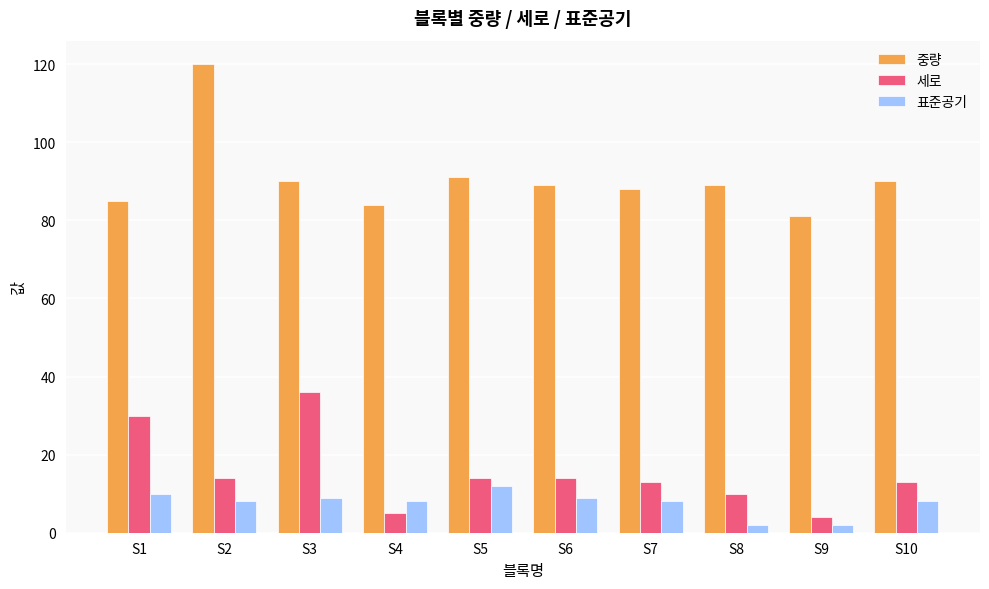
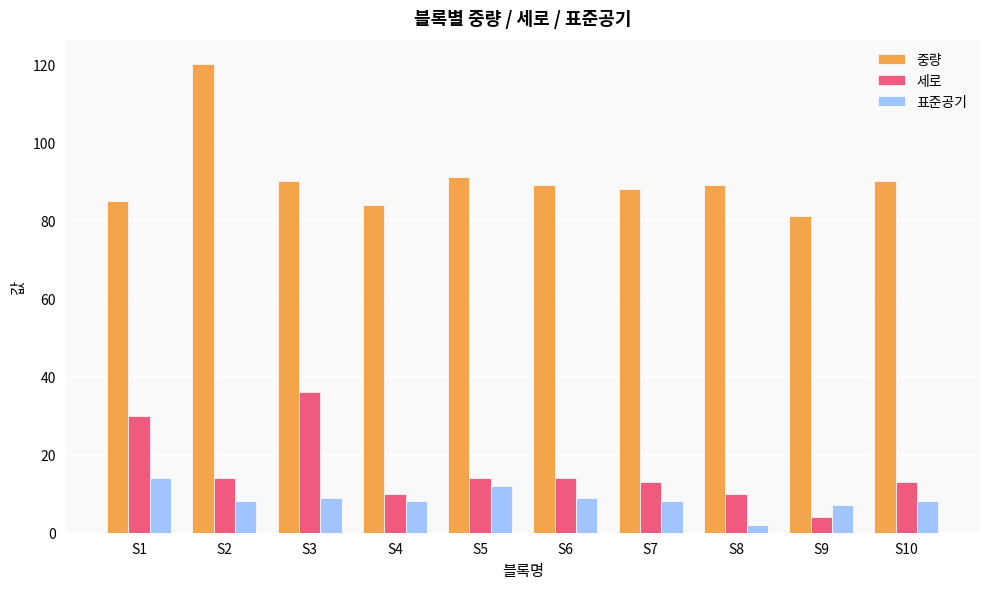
표준공기, S1: 10 -> 14
세로, S4: 5 -> 10
표준공기, S9: 2 -> 7
